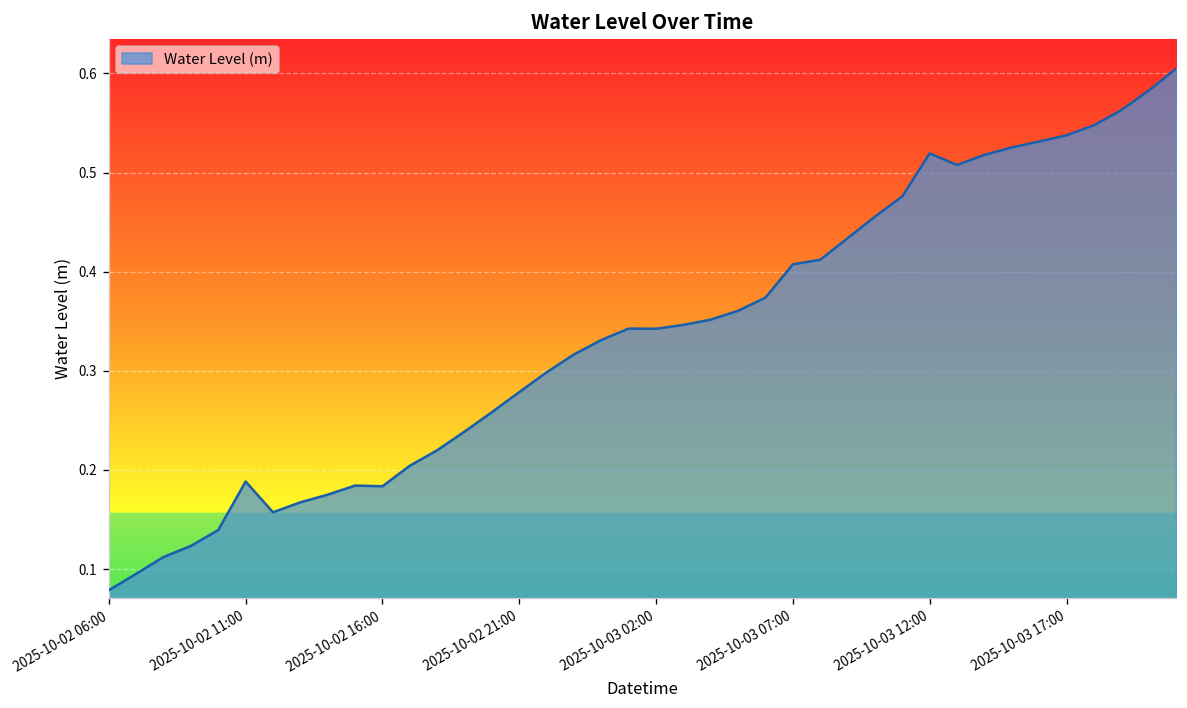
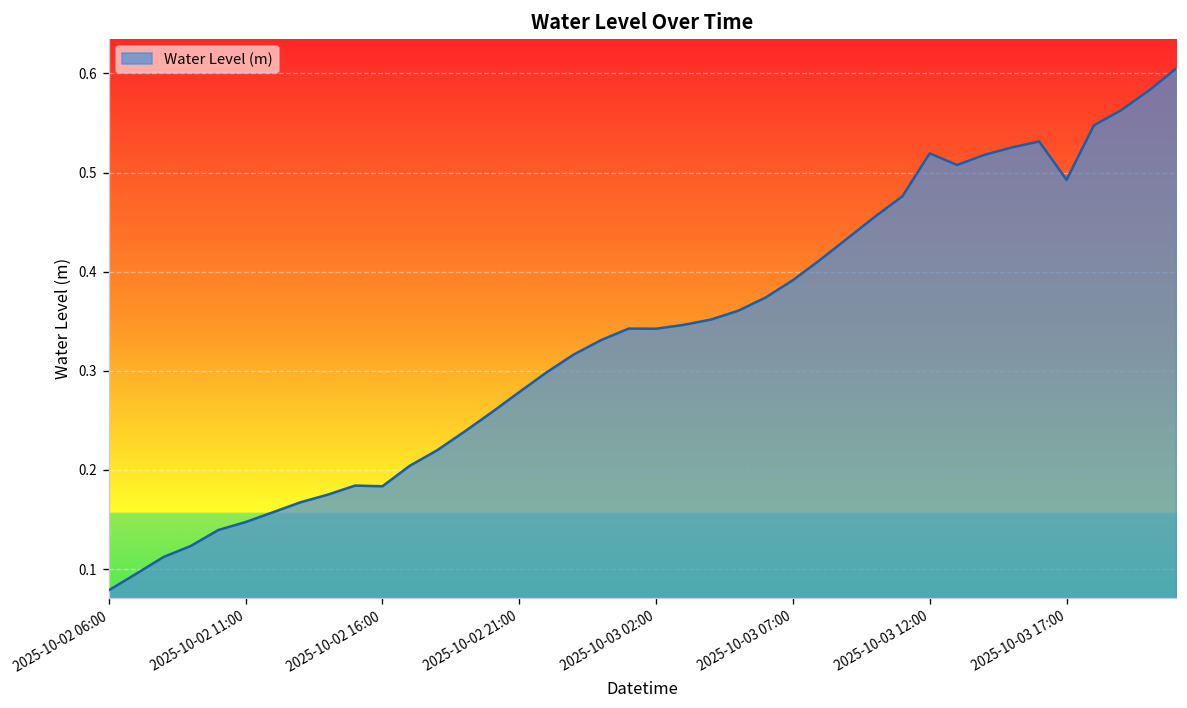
2025-10-02 11:00: 0.19 -> 0.15
2025-10-03 07:00: 0.41 -> 0.39
2025-10-03 17:00: 0.54 -> 0.49
